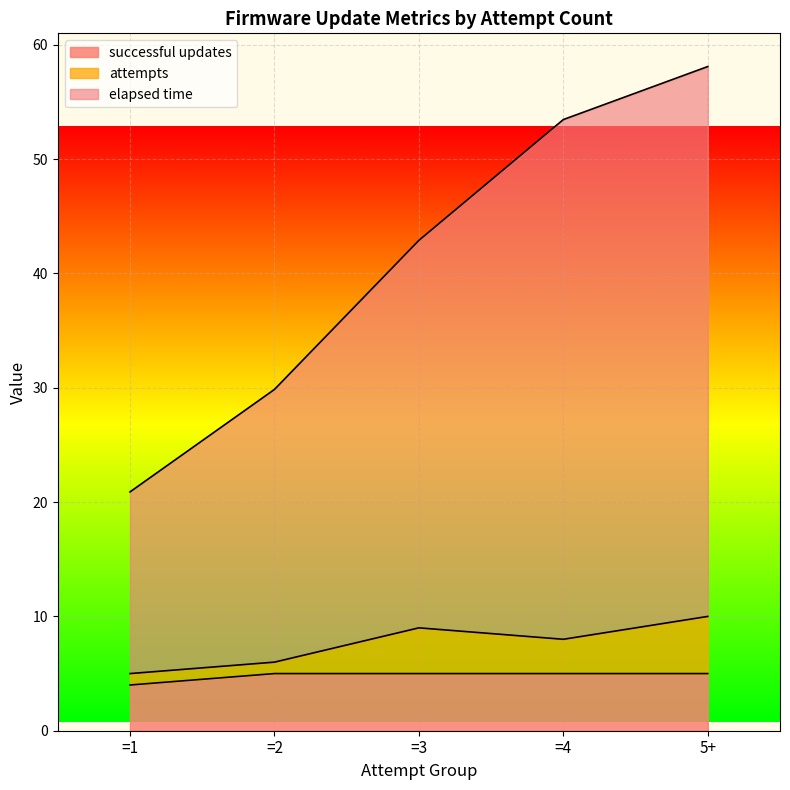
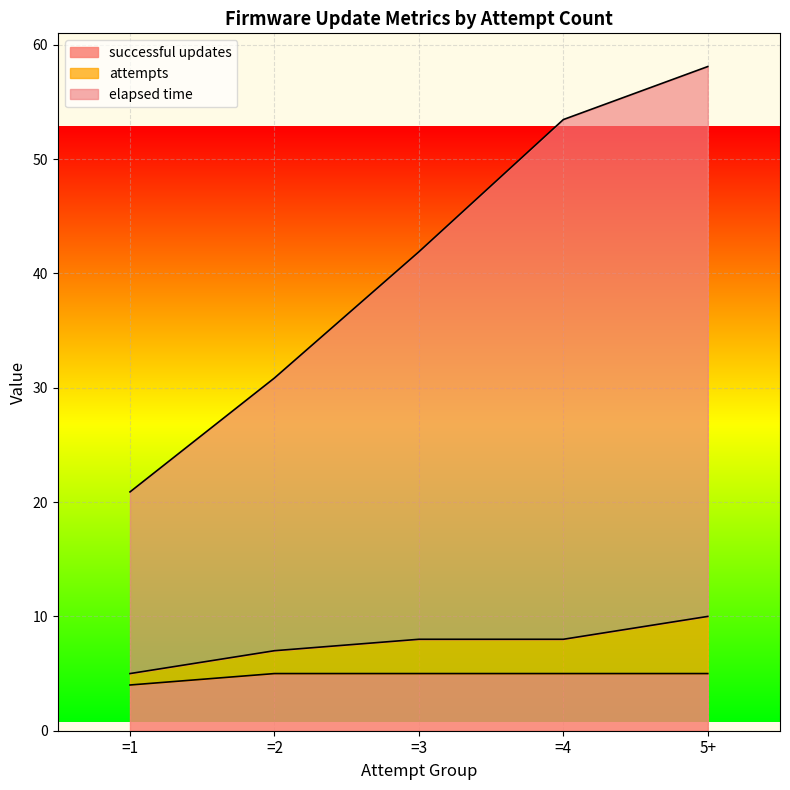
attempts, =2: 1 -> 2
attempts, =3: 4 -> 3
